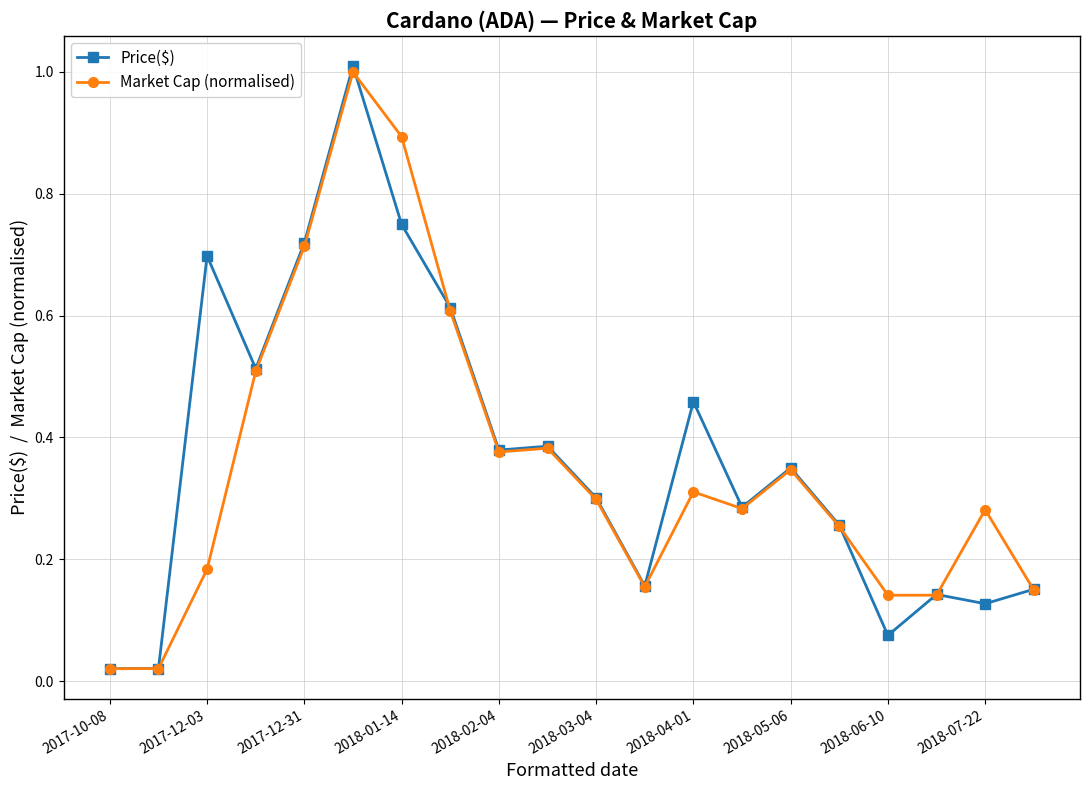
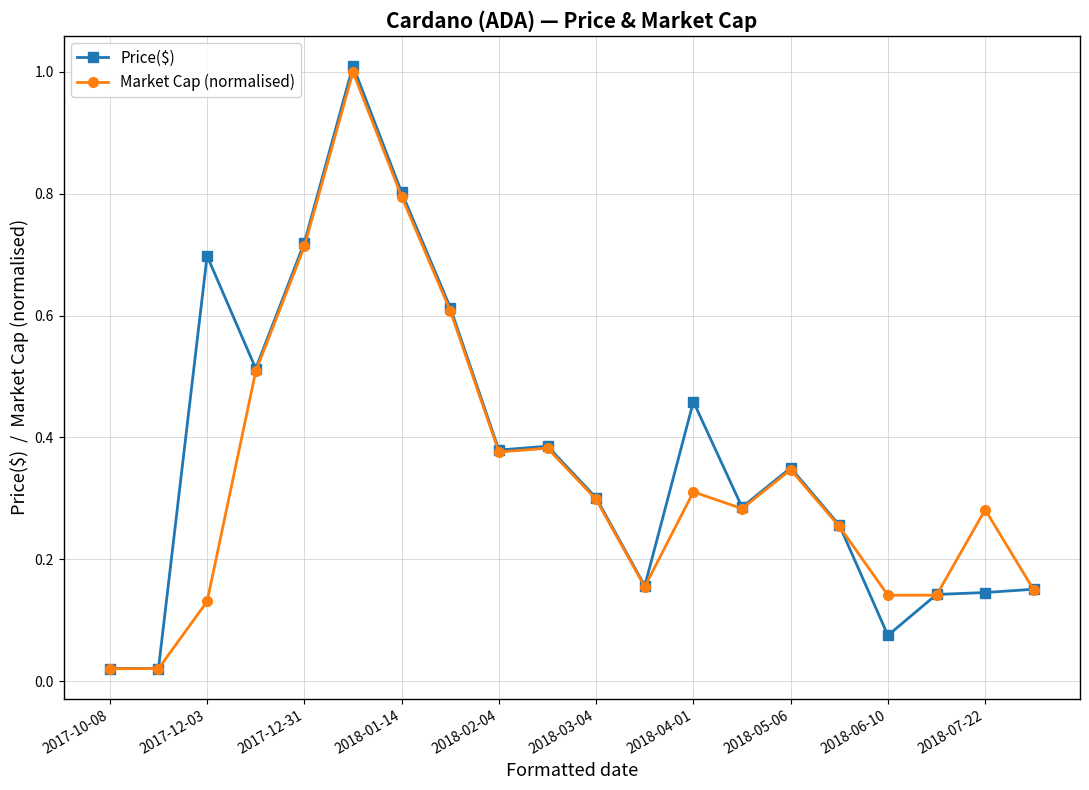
Market Cap (normalised), 2017-12-03: 0.18 -> 0.13
Price($), 2018-01-14: 0.75 -> 0.80
Market Cap (normalised), 2018-01-14: 0.89 -> 0.80
Price($), 2018-07-22: 0.13 -> 0.15
